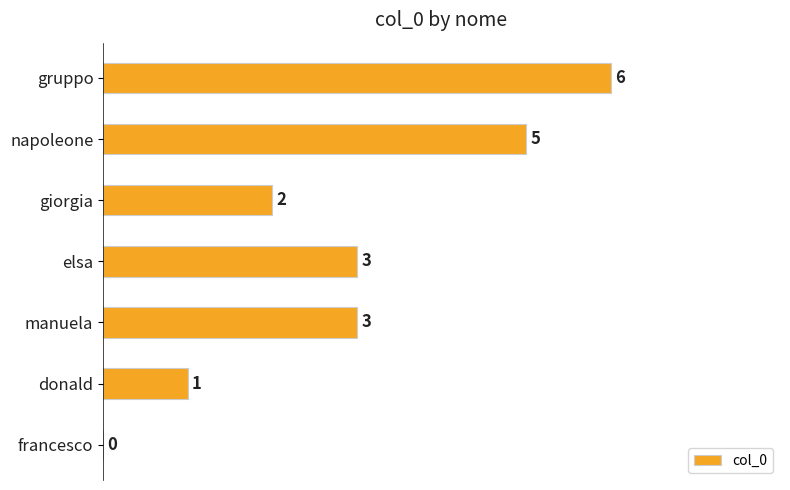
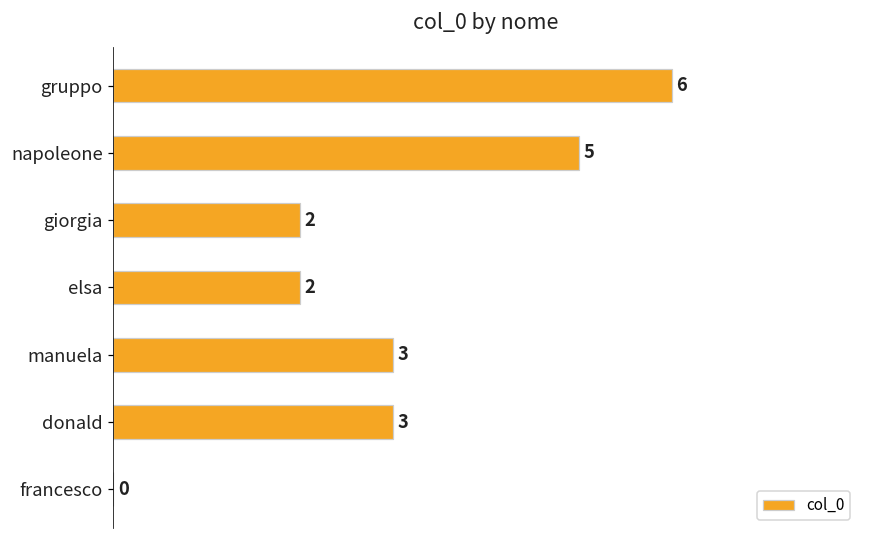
elsa: 3 -> 2
donald: 1 -> 3
